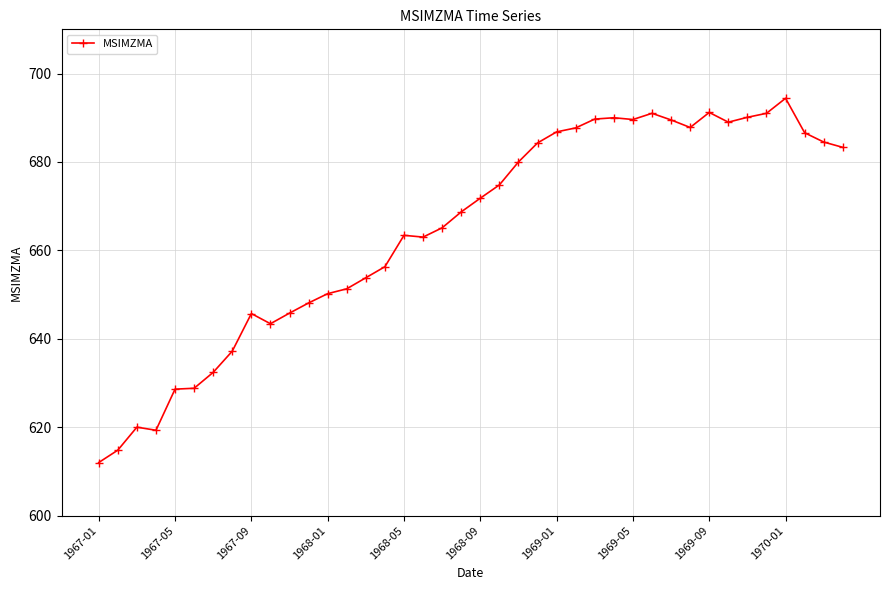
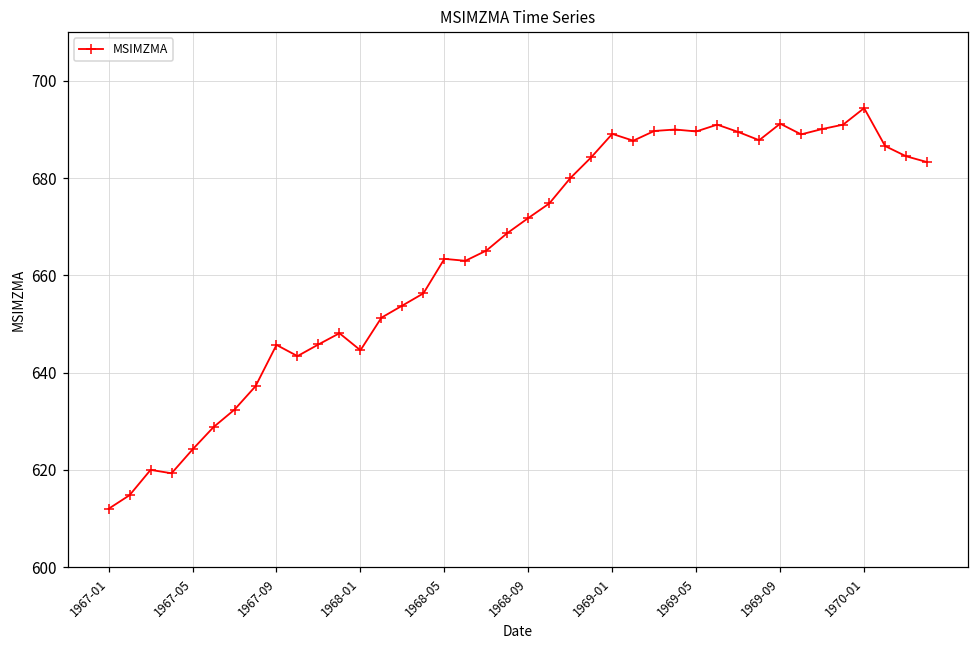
1967-05: 629 -> 624
1968-01: 650 -> 645
1969-01: 687 -> 689
